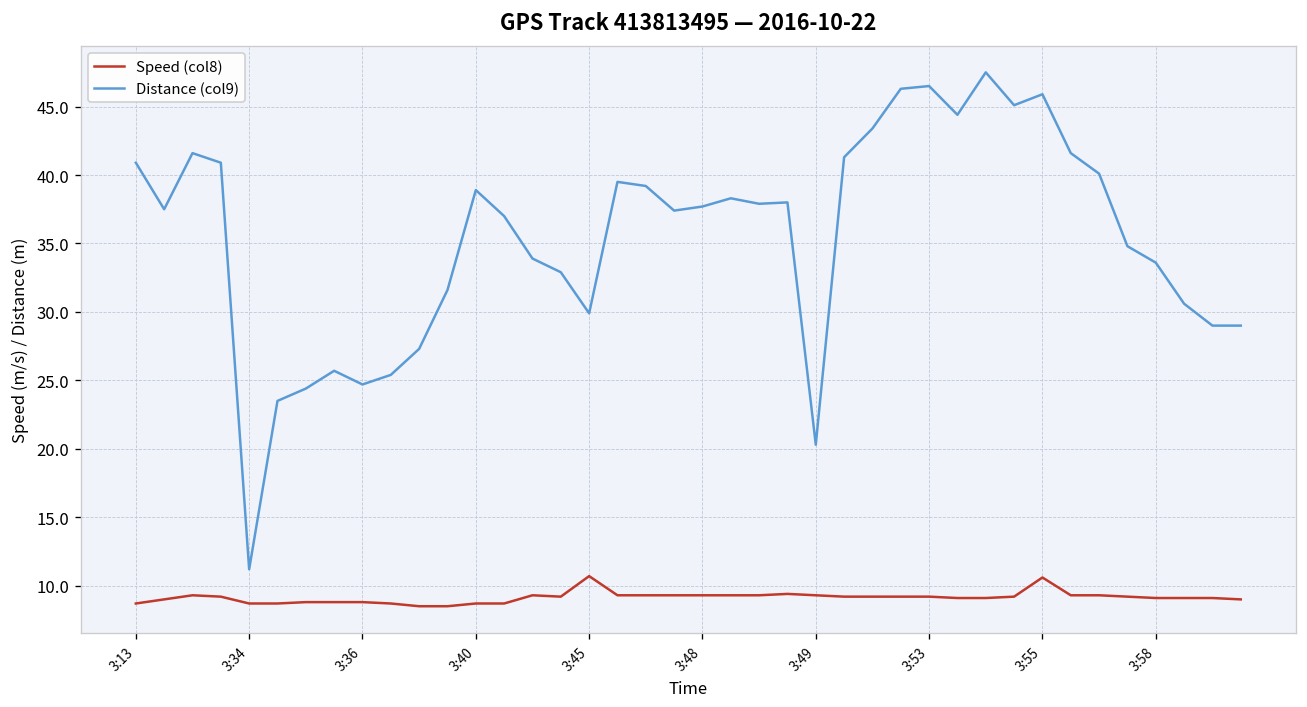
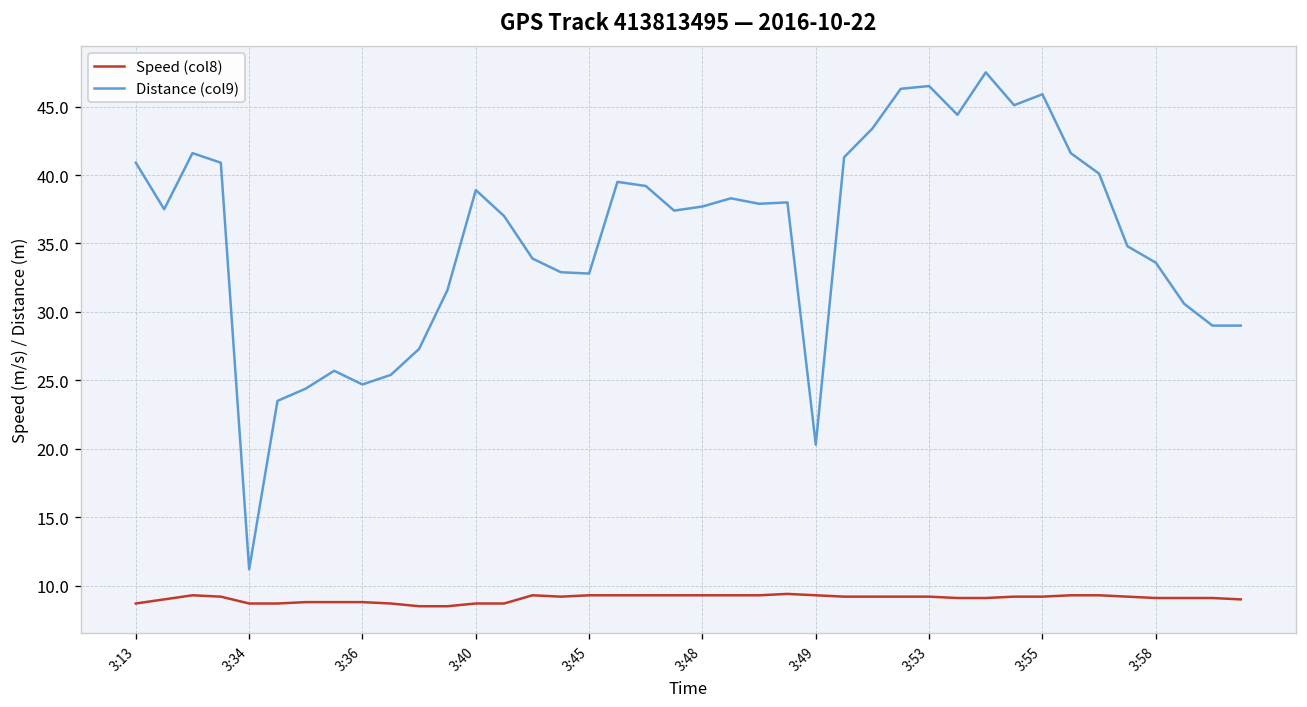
Speed (col8), 3:45: 10.7 -> 9.3
Distance (col9), 3:45: 29.9 -> 32.8
Speed (col8), 3:55: 10.6 -> 9.2
